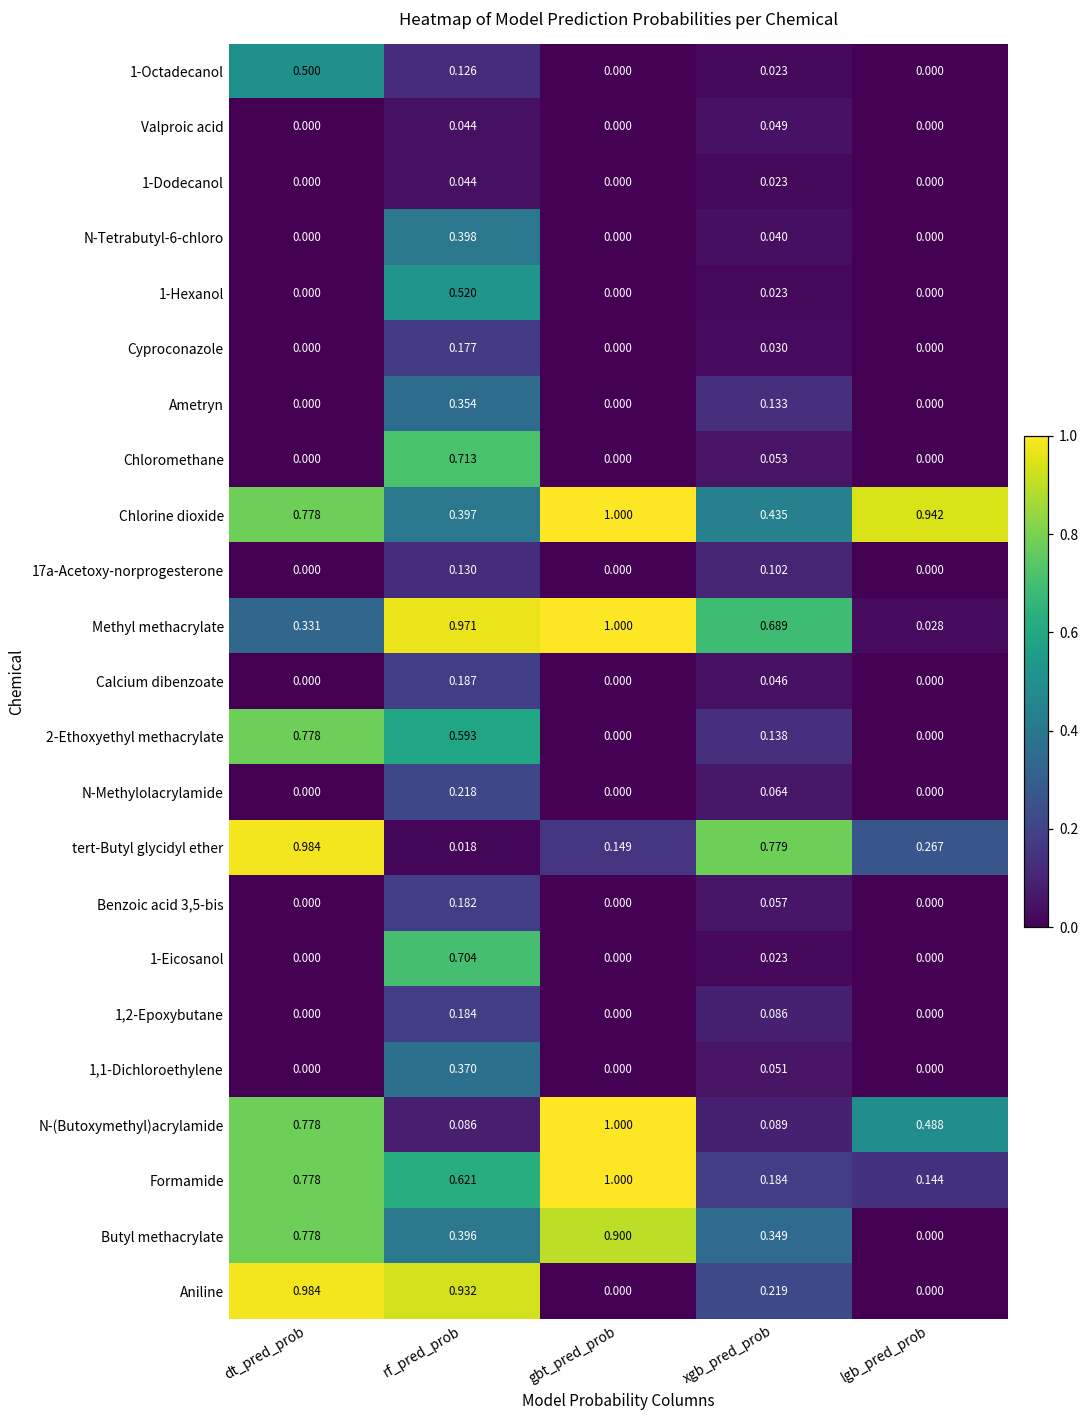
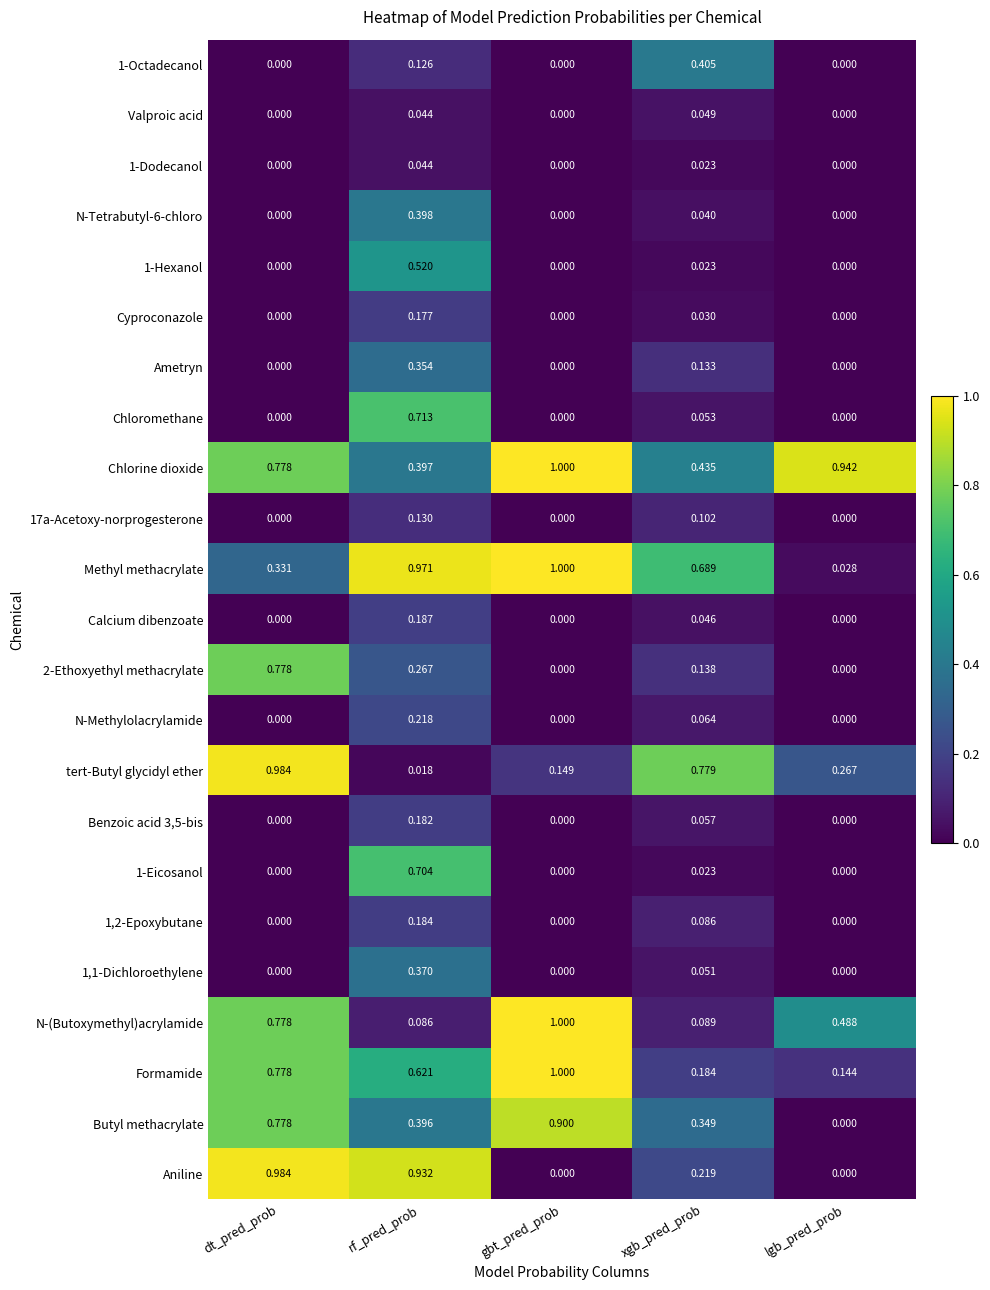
1-Octadecanol, dt_pred_prob: 0.500 -> 0.000
1-Octadecanol, xgb_pred_prob: 0.023 -> 0.405
2-Ethoxyethyl methacrylate, rf_pred_prob: 0.593 -> 0.267
